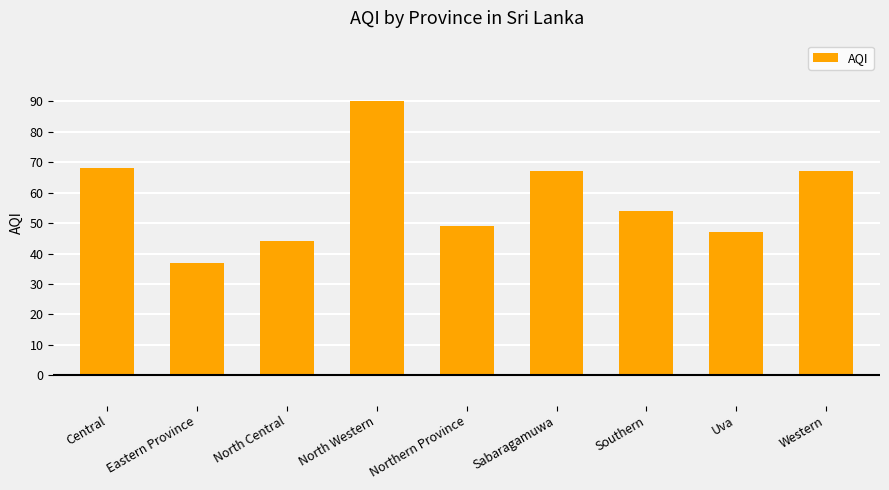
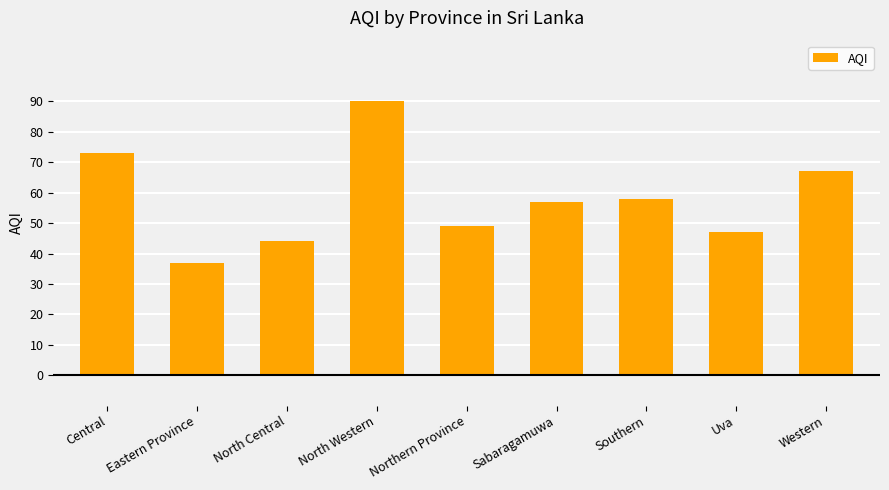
Central: 68 -> 73
Sabaragamuwa: 67 -> 57
Southern: 54 -> 58
